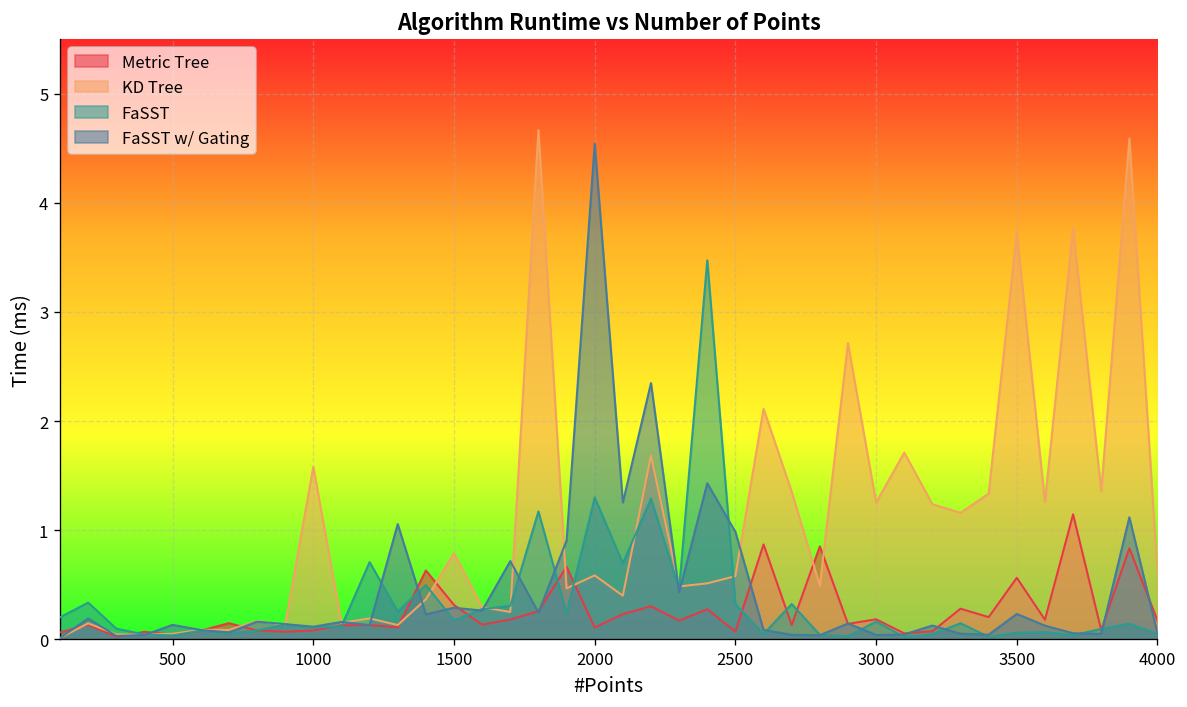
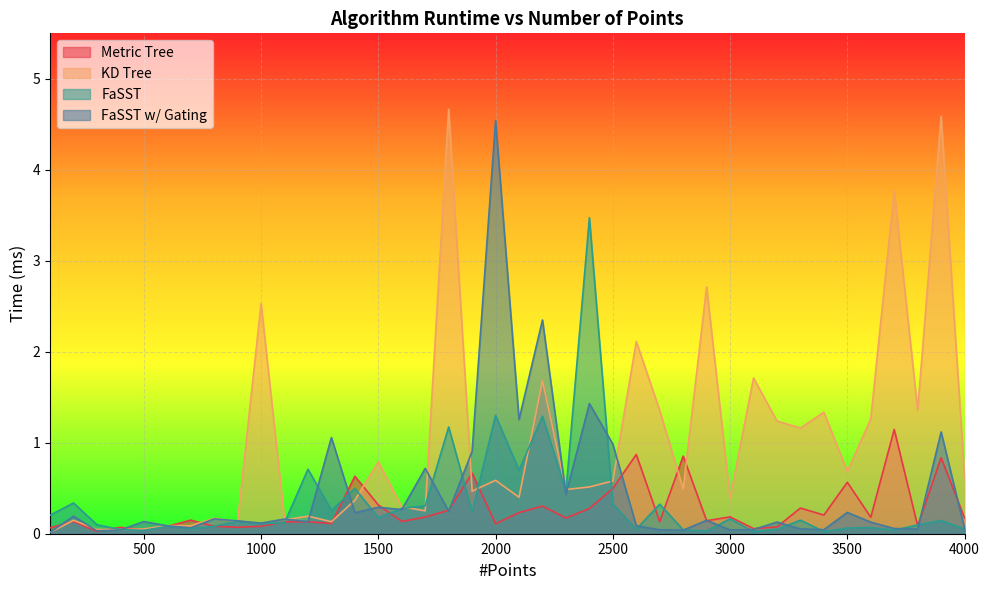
KD Tree, 1000: 1.6 -> 2.5
Metric Tree, 2500: 0.1 -> 0.5
KD Tree, 3000: 1.3 -> 0.4
KD Tree, 3500: 3.7 -> 0.7
